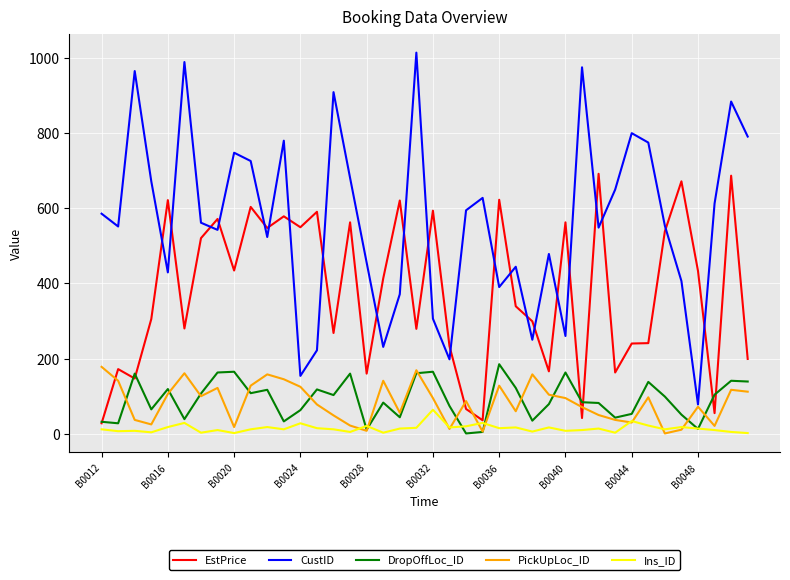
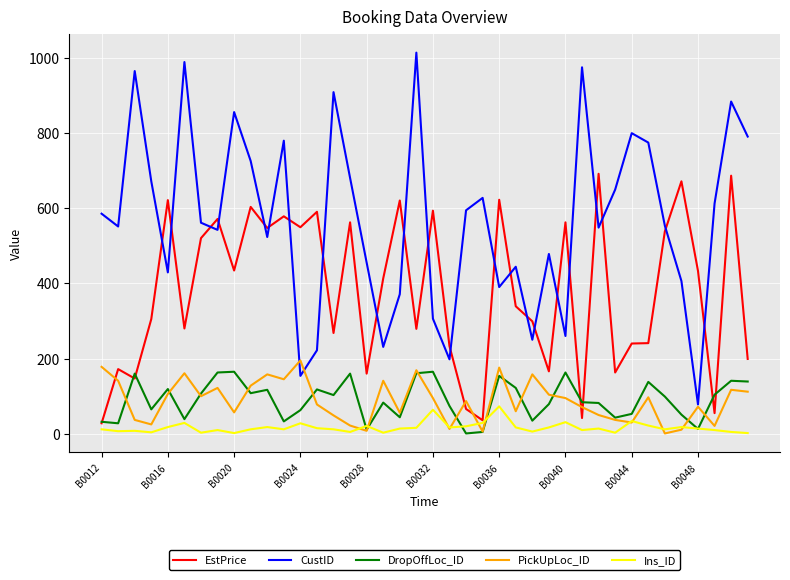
CustID, B0020: 750 -> 860
PickUpLoc_ID, B0020: 20 -> 60
PickUpLoc_ID, B0024: 130 -> 200
DropOffLoc_ID, B0036: 190 -> 150
PickUpLoc_ID, B0036: 130 -> 180
Ins_ID, B0036: 20 -> 70
Ins_ID, B0040: 10 -> 30
